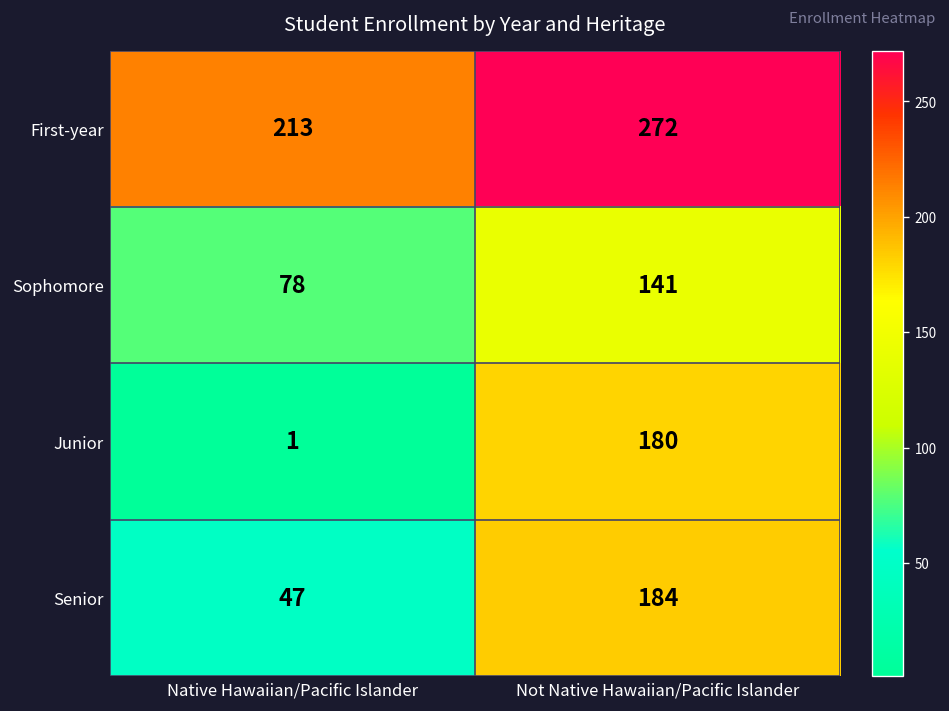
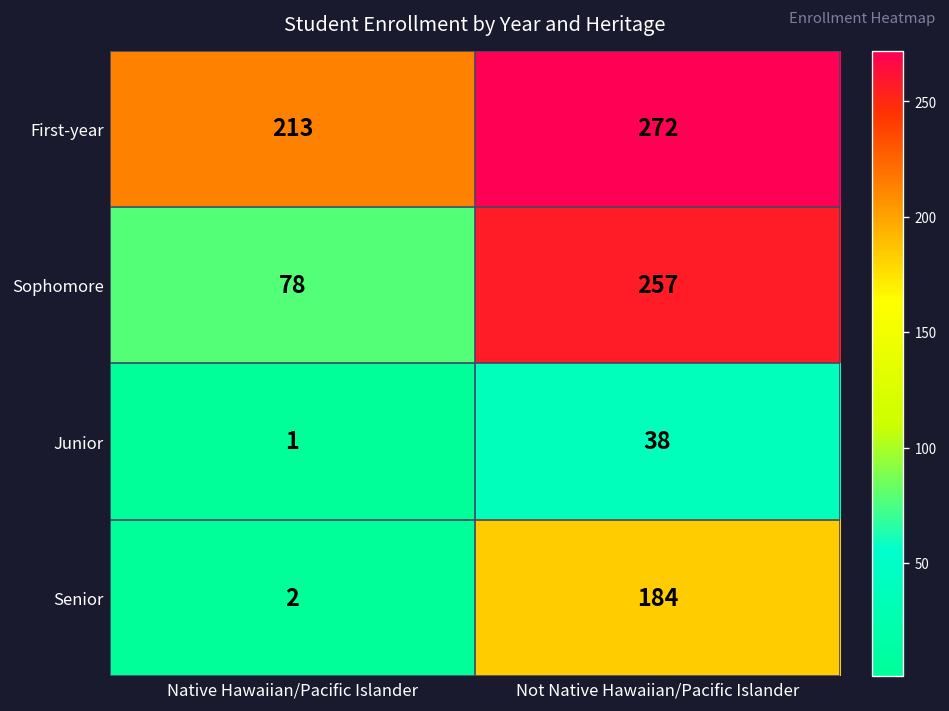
Sophomore, Not Native Hawaiian/Pacific Islander: 141 -> 257
Junior, Not Native Hawaiian/Pacific Islander: 180 -> 38
Senior, Native Hawaiian/Pacific Islander: 47 -> 2
